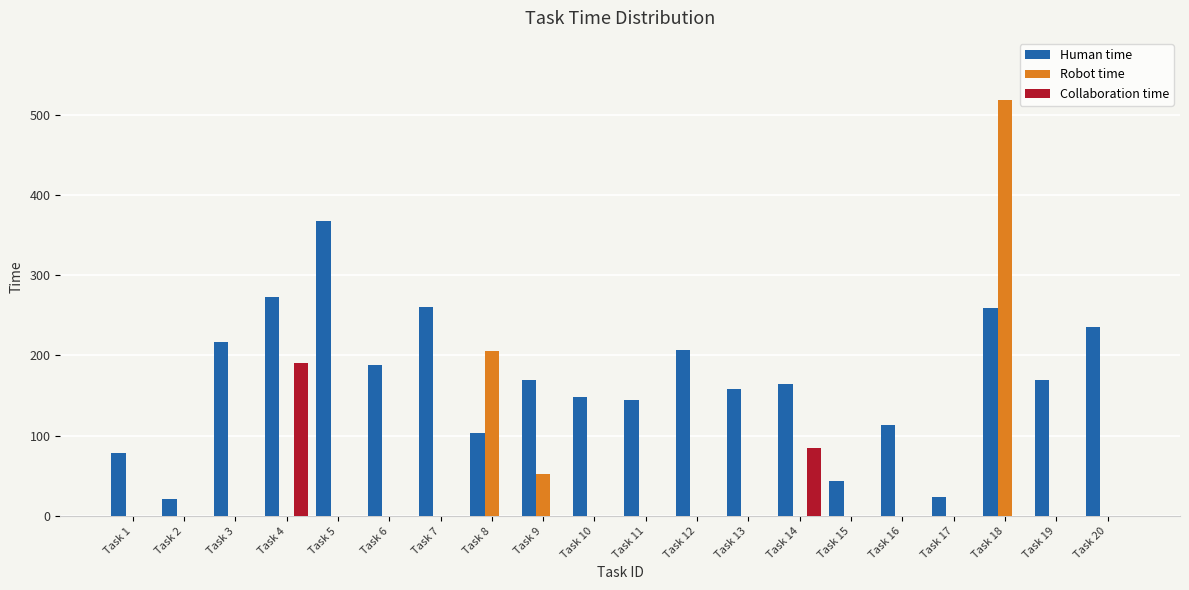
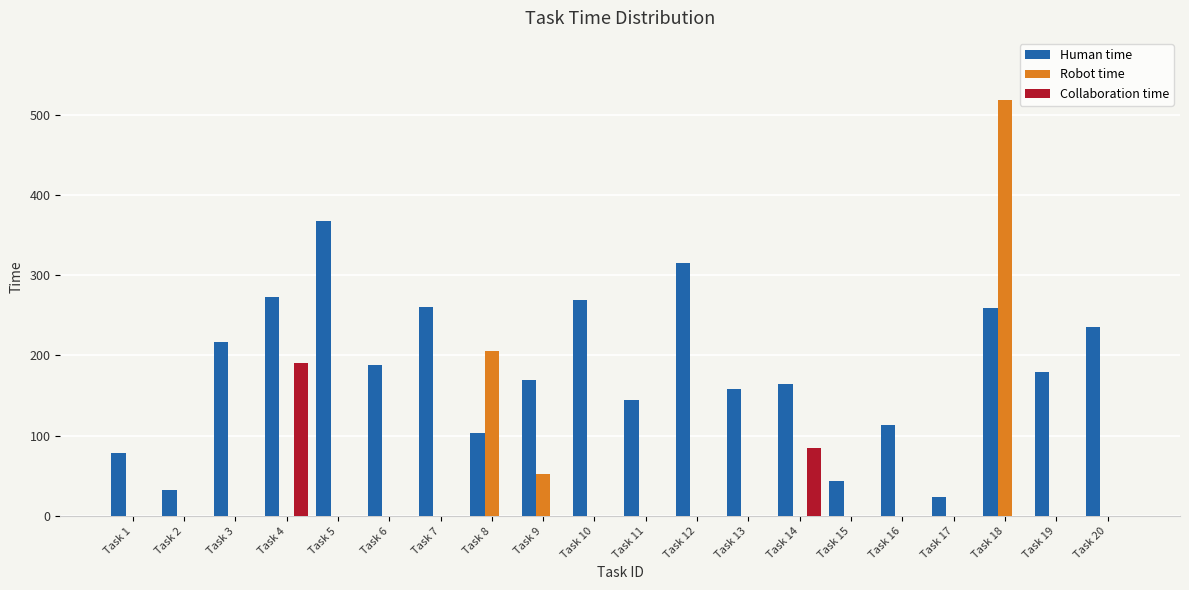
Human time, Task 2: 20 -> 30
Human time, Task 10: 150 -> 270
Human time, Task 12: 210 -> 320
Human time, Task 19: 170 -> 180
